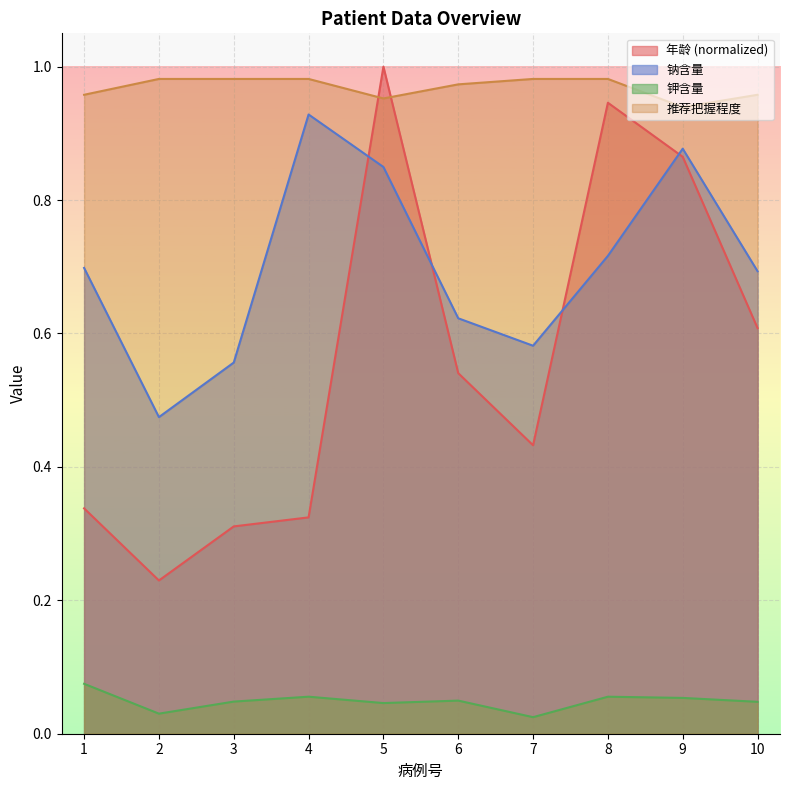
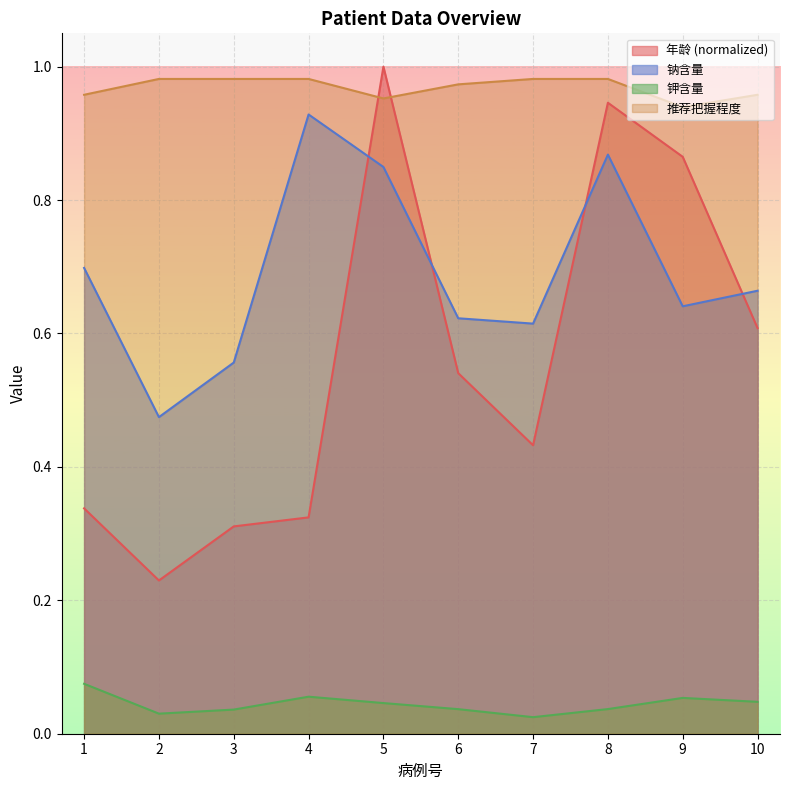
钾含量, 3: 0.05 -> 0.04
钾含量, 6: 0.05 -> 0.04
钠含量, 7: 0.58 -> 0.61
钠含量, 8: 0.72 -> 0.87
钾含量, 8: 0.06 -> 0.04
钠含量, 9: 0.88 -> 0.64
钠含量, 10: 0.69 -> 0.66
